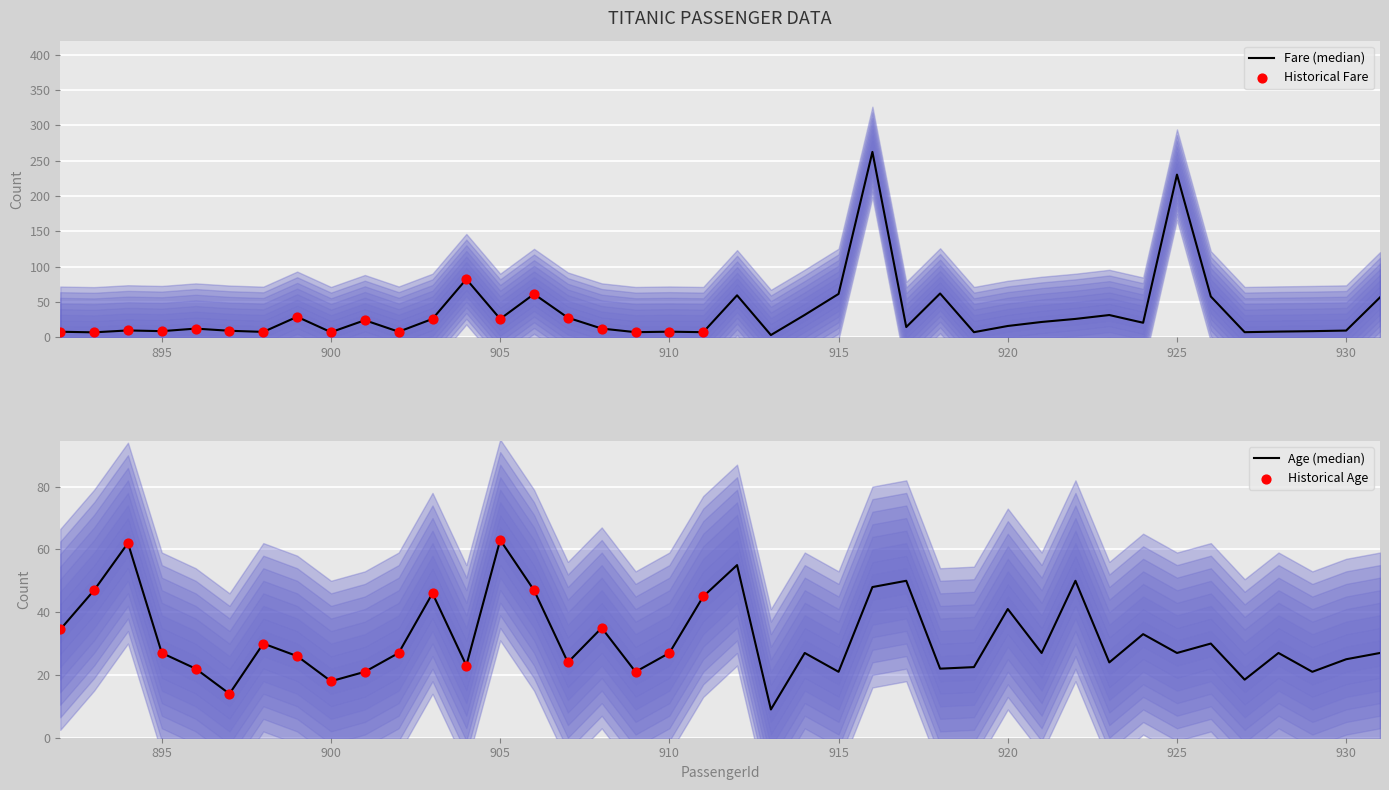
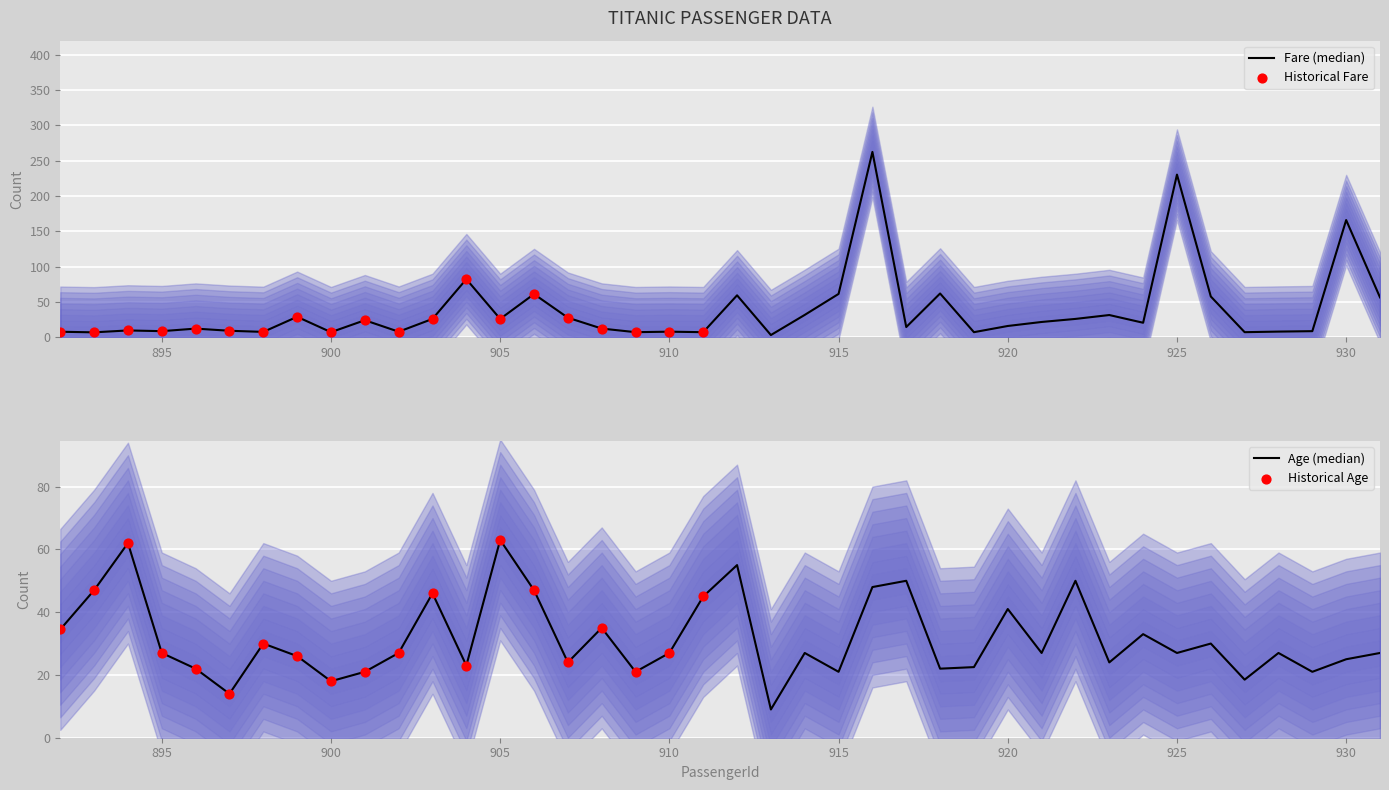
TITANIC PASSENGER DATA, Fare (median), 930: 10 -> 170
